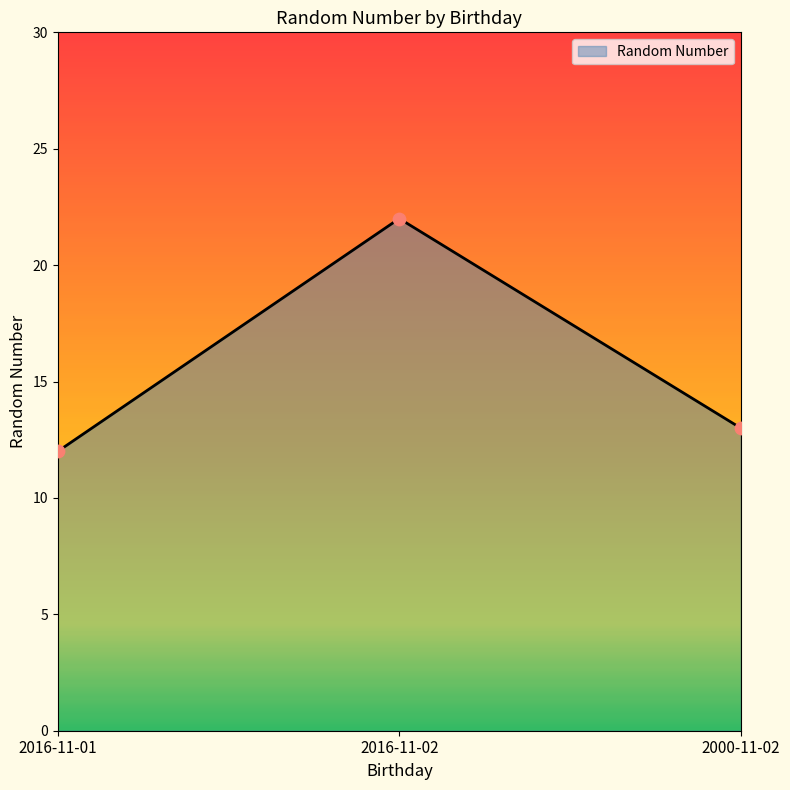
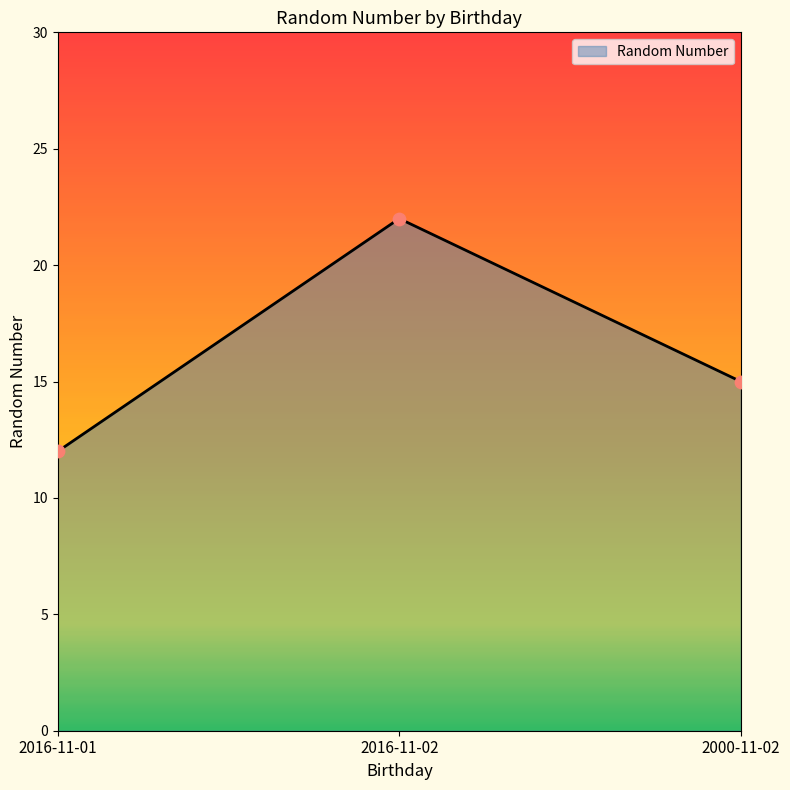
2000-11-02: 13 -> 15
